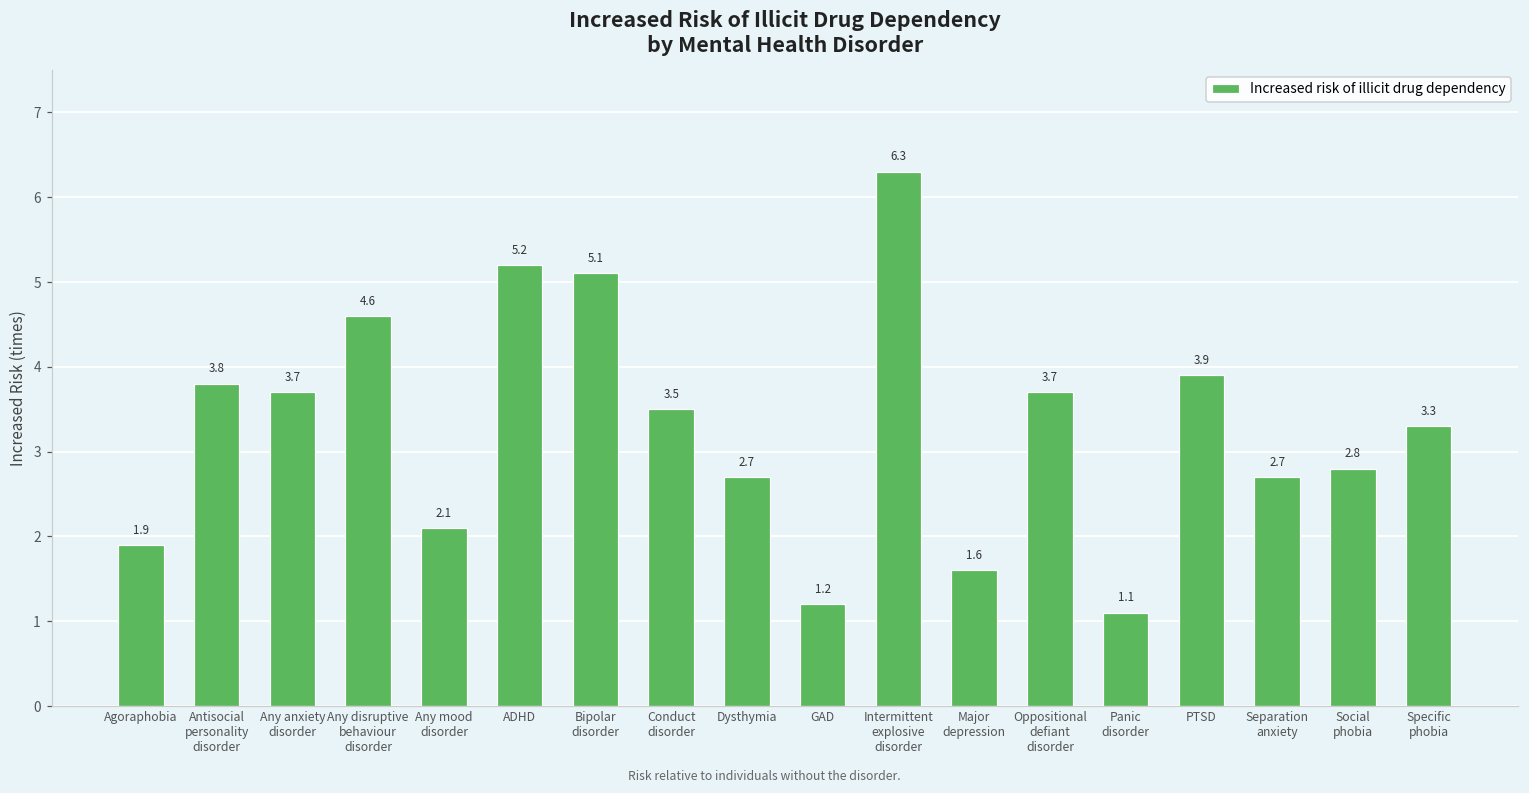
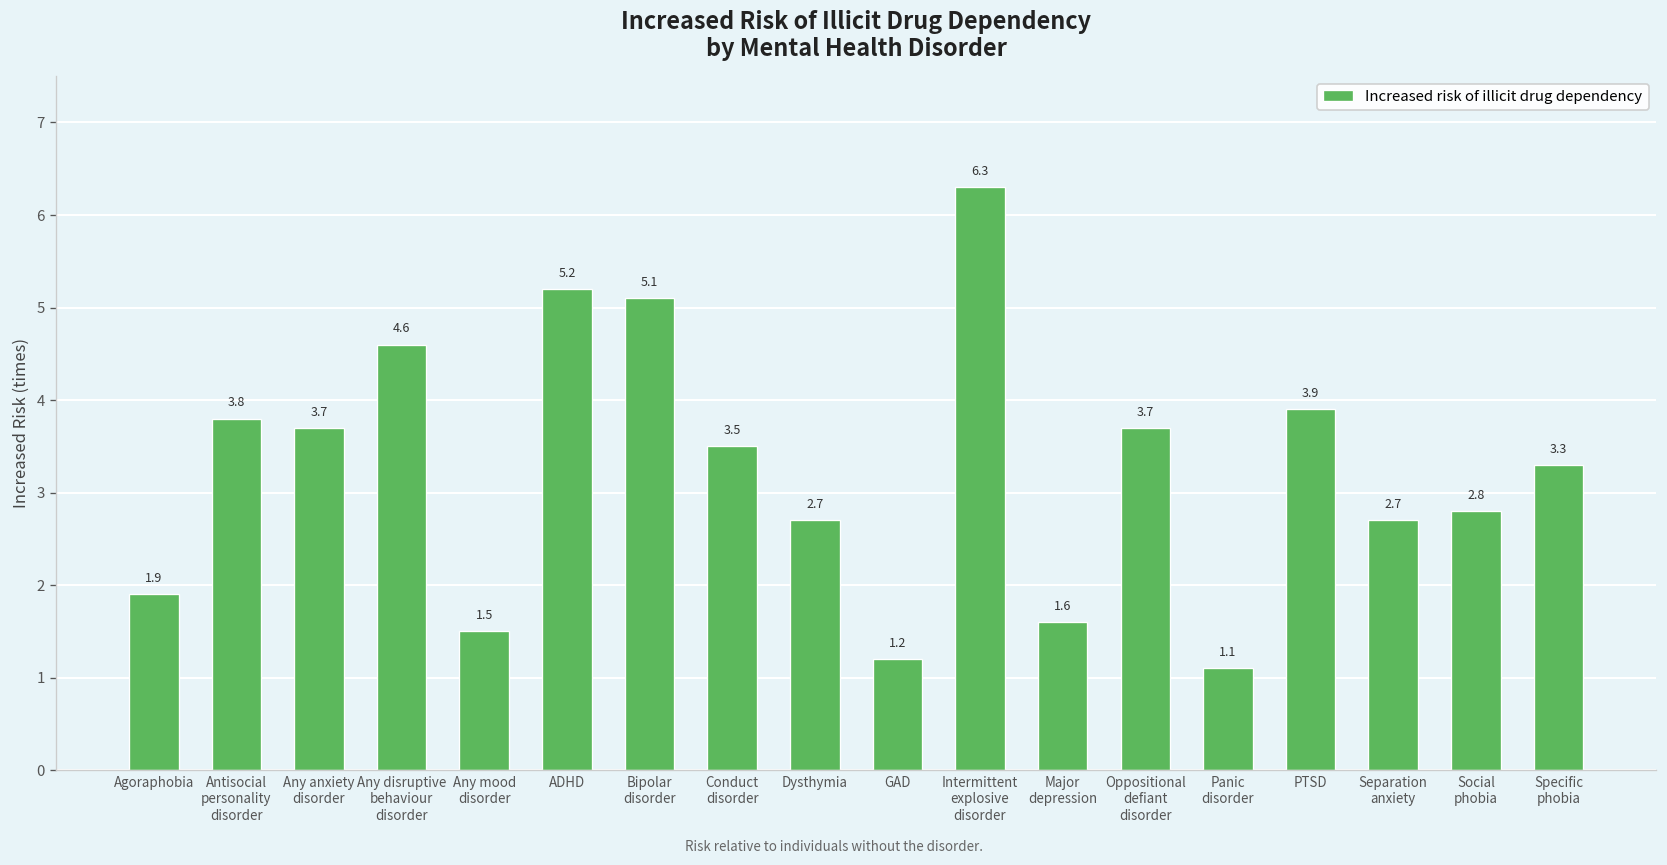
Any mood disorder: 2.1 -> 1.5
